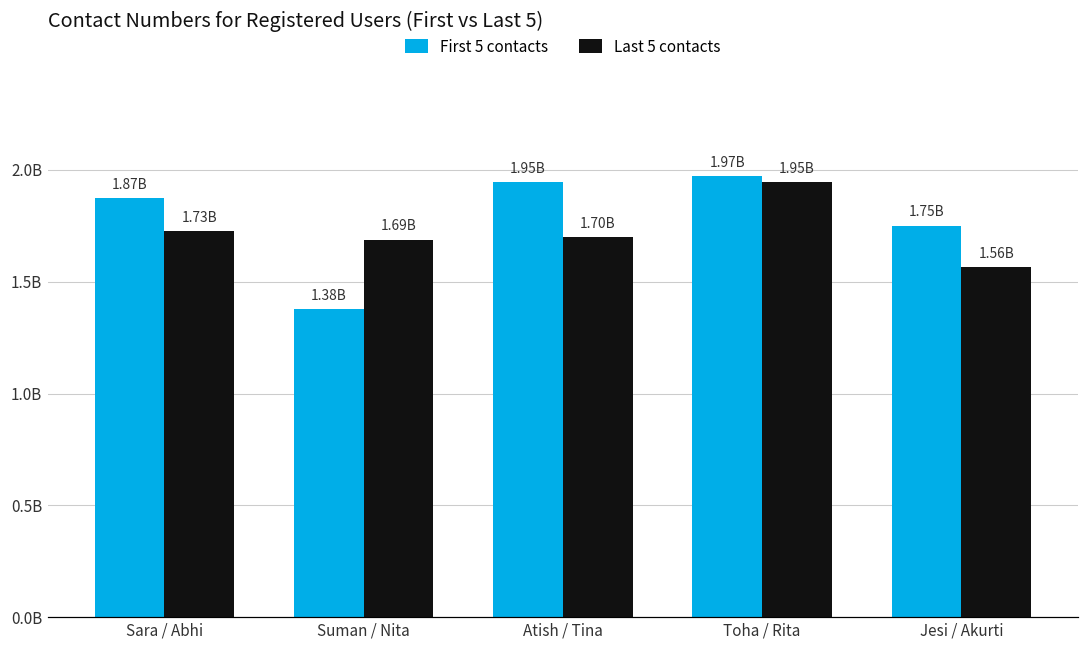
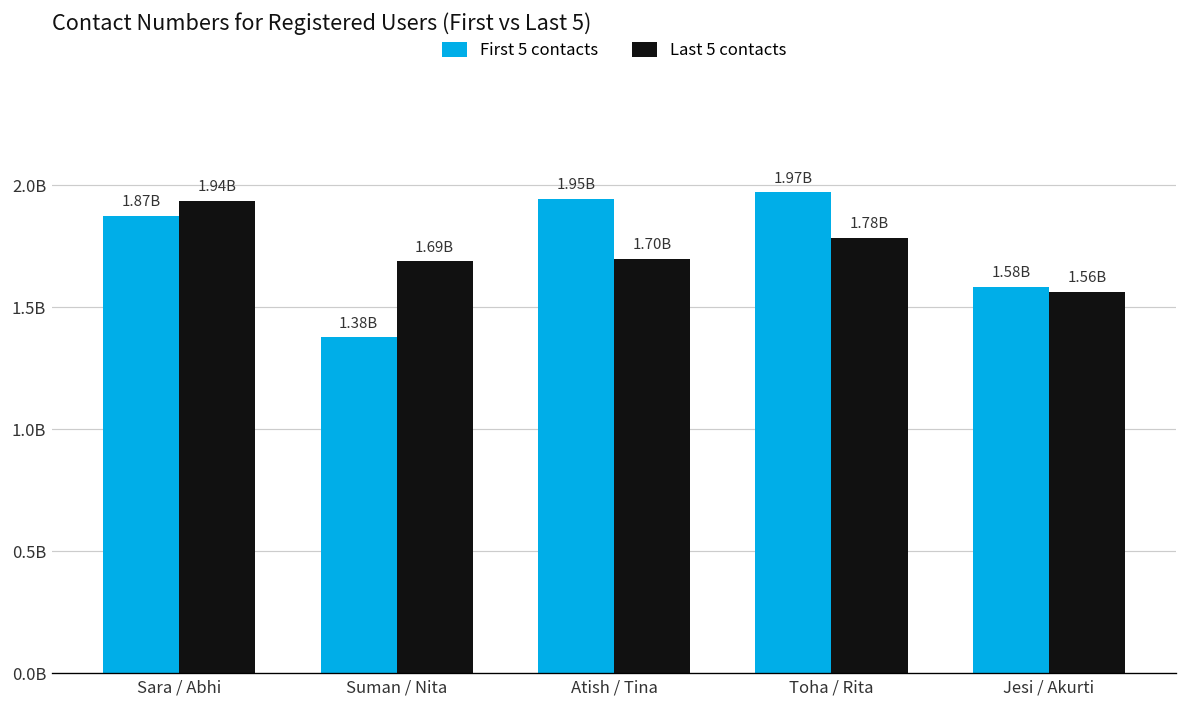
Last 5 contacts, Sara / Abhi: 1.73B -> 1.94B
Last 5 contacts, Toha / Rita: 1.95B -> 1.78B
First 5 contacts, Jesi / Akurti: 1.75B -> 1.58B
